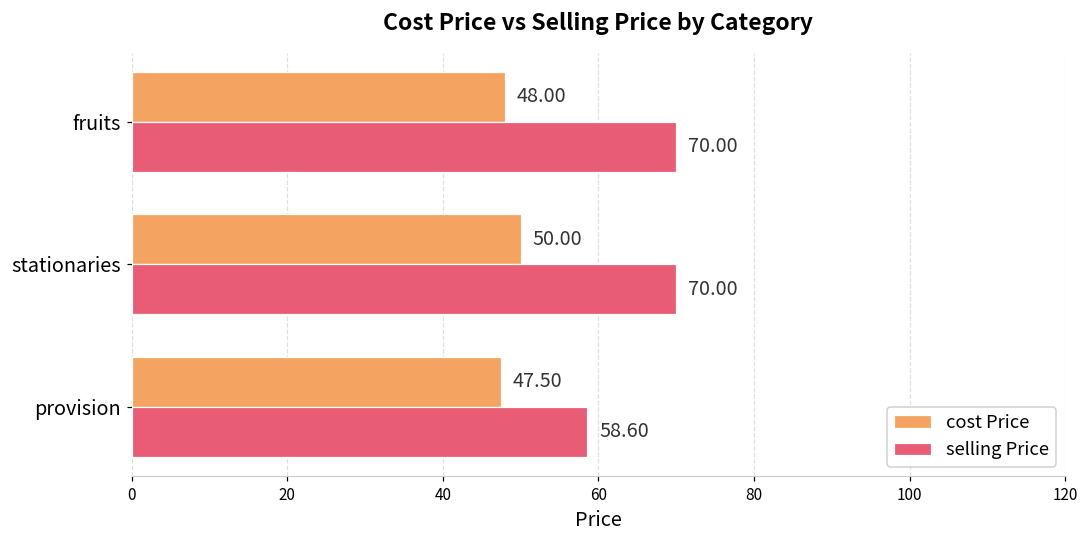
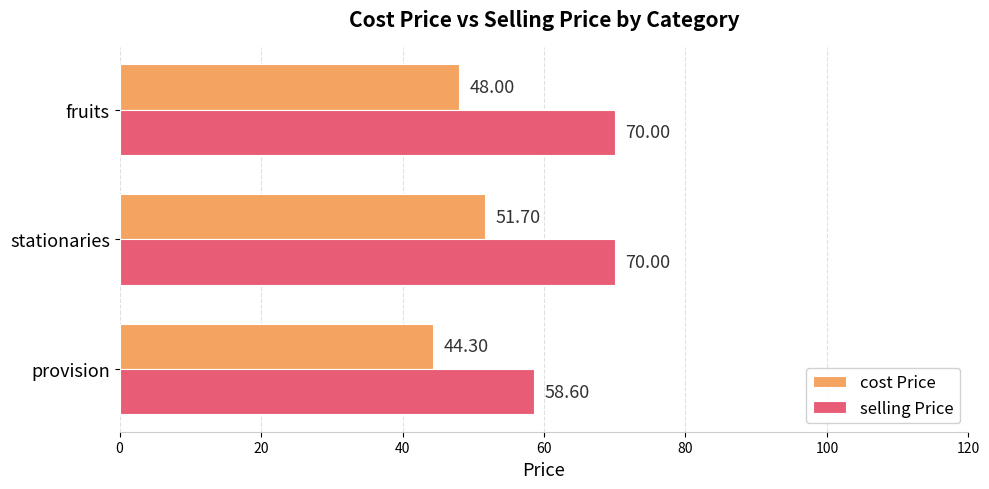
cost Price, stationaries: 50.00 -> 51.70
cost Price, provision: 47.50 -> 44.30
